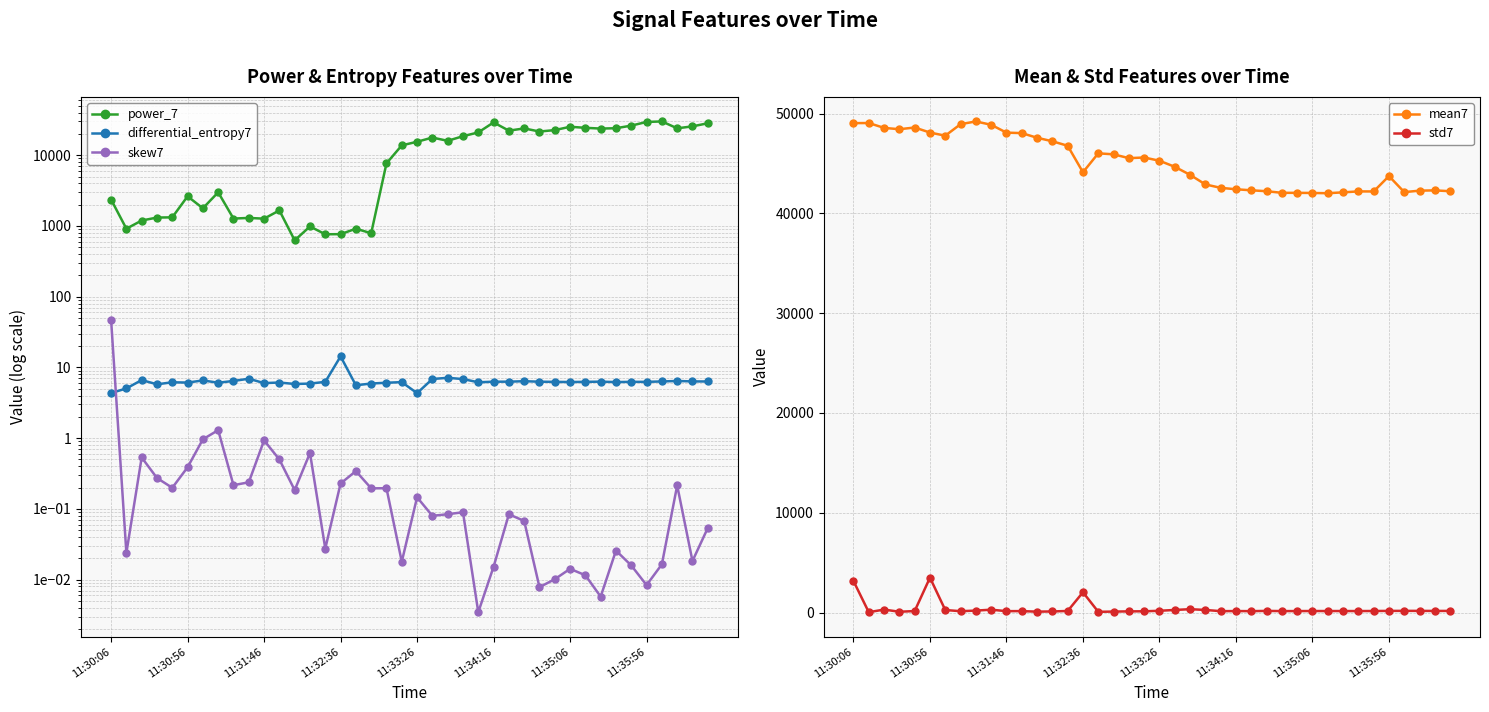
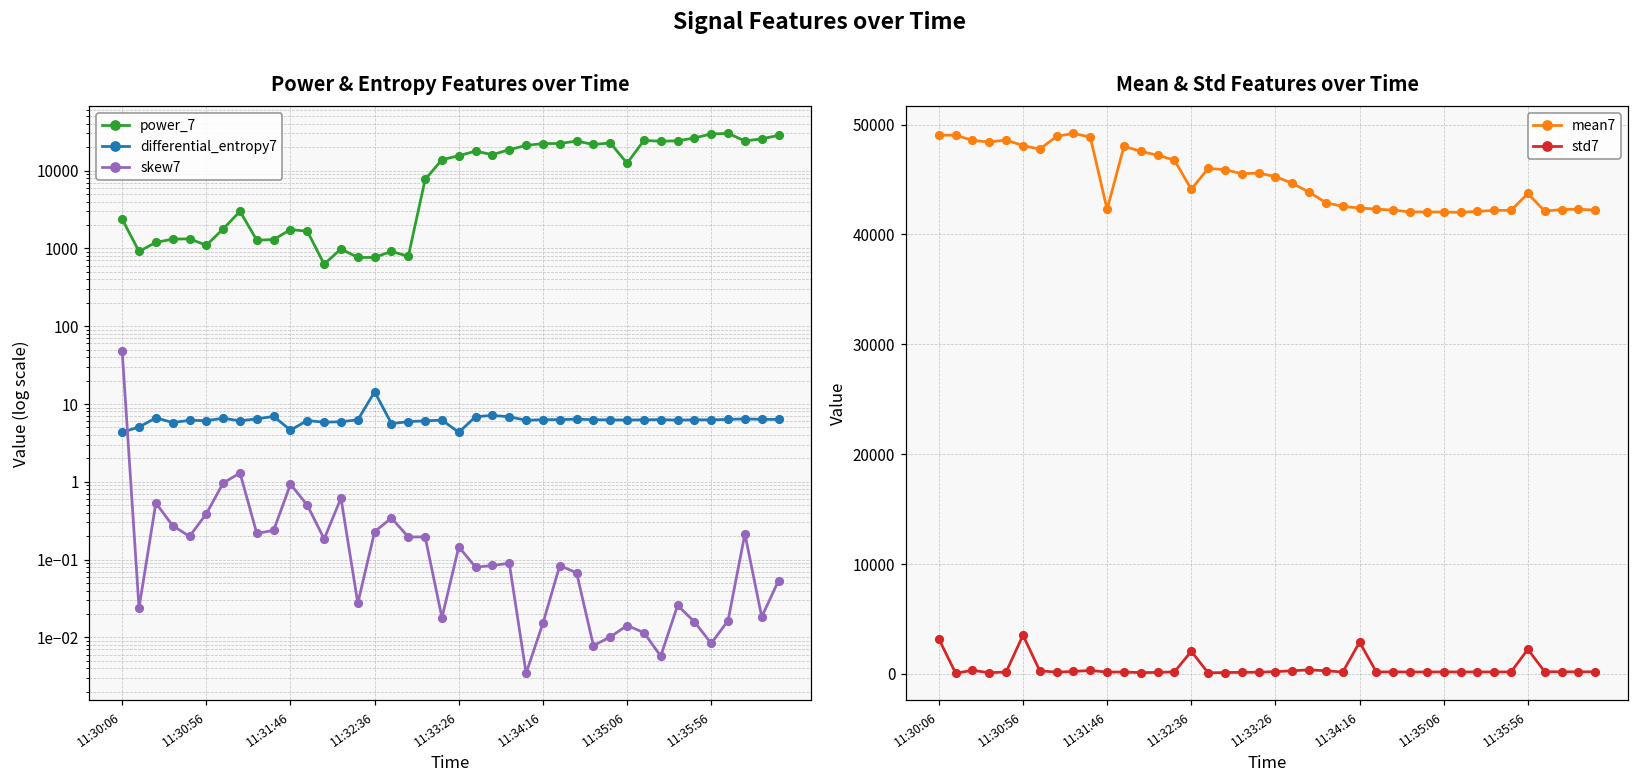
Power & Entropy Features over Time, power_7, 11:30:56: 2600 -> 1100
Power & Entropy Features over Time, power_7, 11:31:46: 1300 -> 1700
Power & Entropy Features over Time, differential_entropy7, 11:31:46: 6 -> 5
Power & Entropy Features over Time, power_7, 11:34:16: 29000 -> 22000
Power & Entropy Features over Time, power_7, 11:35:06: 25000 -> 12000
Mean & Std Features over Time, mean7, 11:31:46: 48000 -> 42000
Mean & Std Features over Time, std7, 11:34:16: 0 -> 3000
Mean & Std Features over Time, std7, 11:35:56: 0 -> 2000
